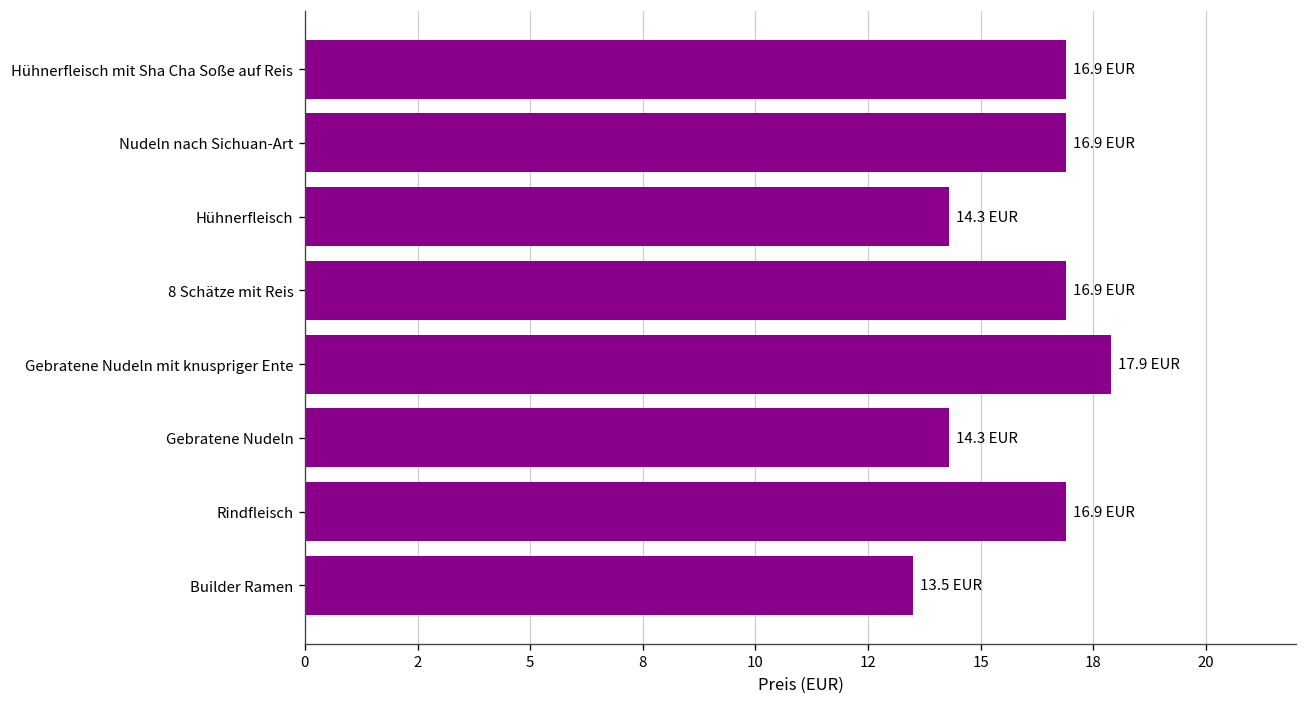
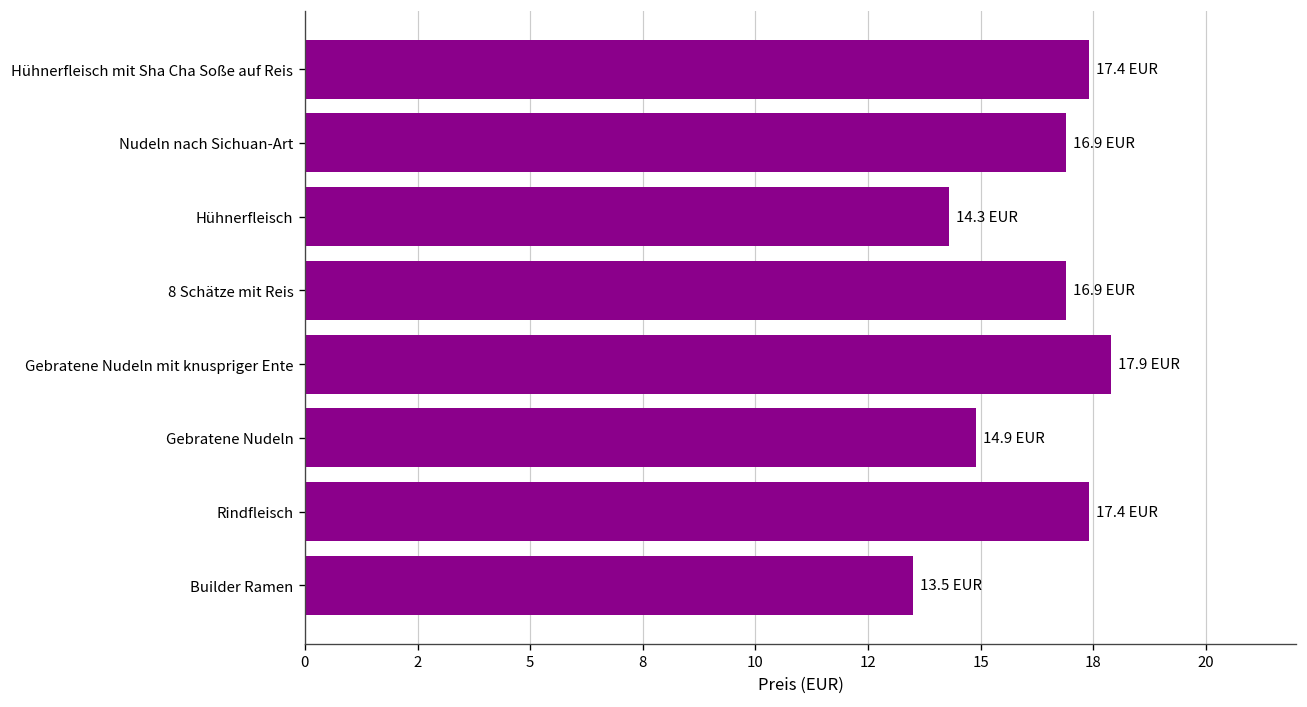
Hühnerfleisch mit Sha Cha Soße auf Reis: 16.9 -> 17.4
Gebratene Nudeln: 14.3 -> 14.9
Rindfleisch: 16.9 -> 17.4
